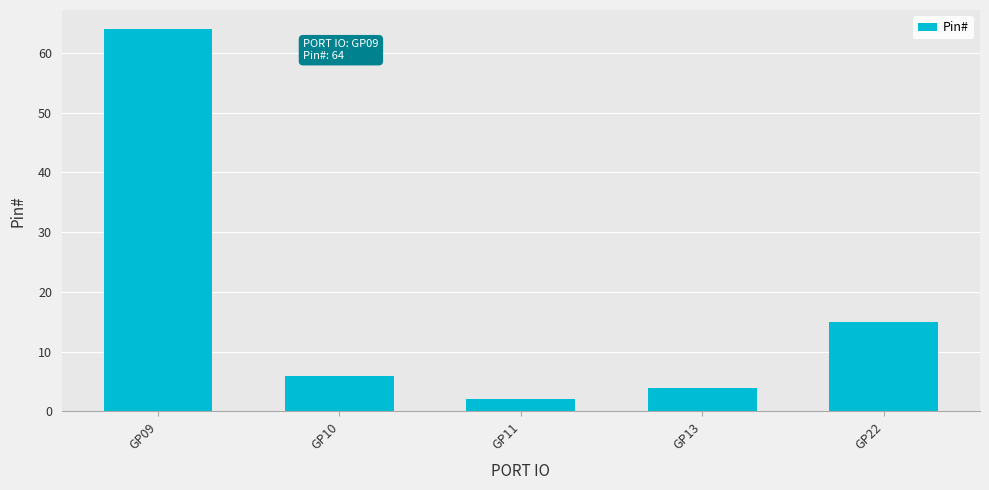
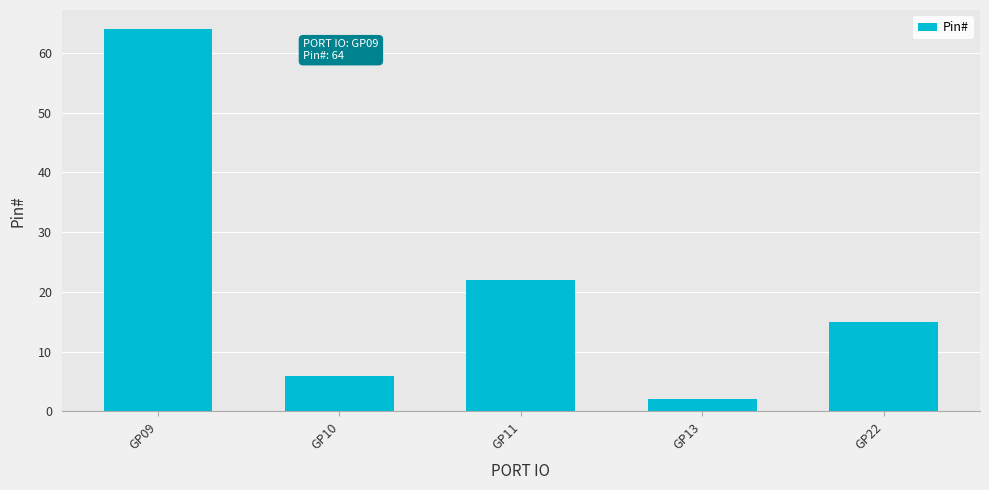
GP11: 2 -> 22
GP13: 4 -> 2
